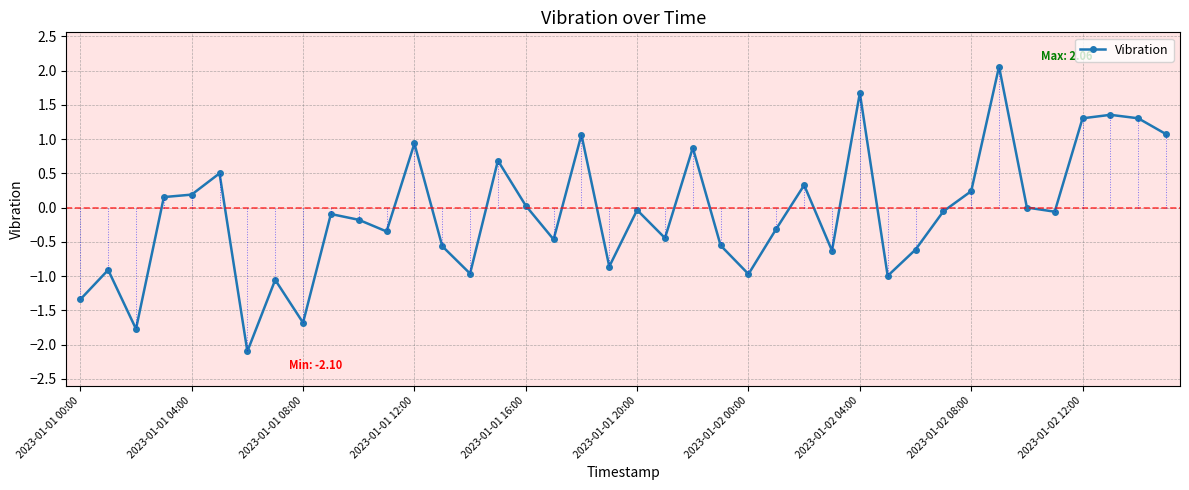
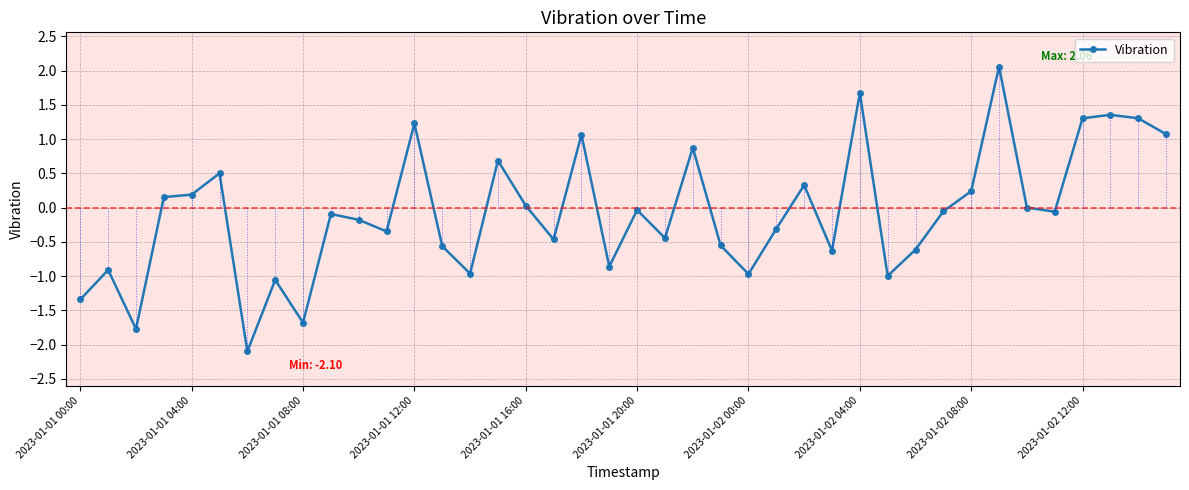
Vibration, 2023-01-01 12:00: 0.9 -> 1.2
